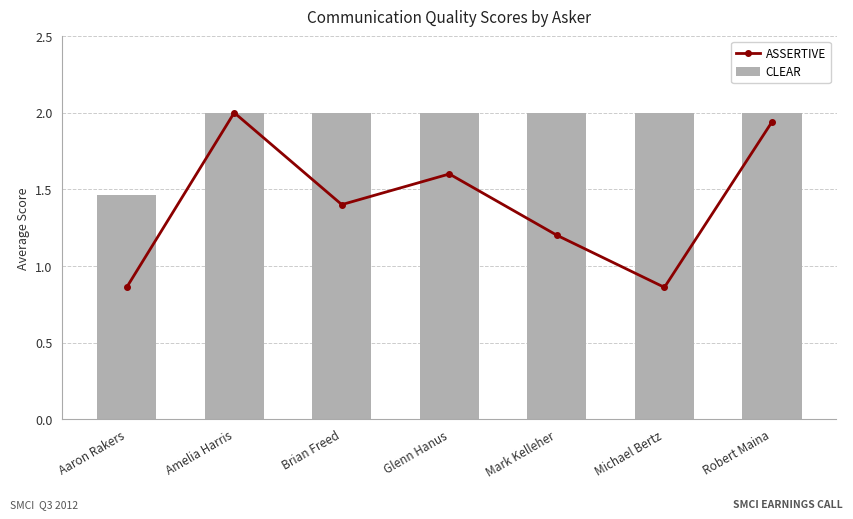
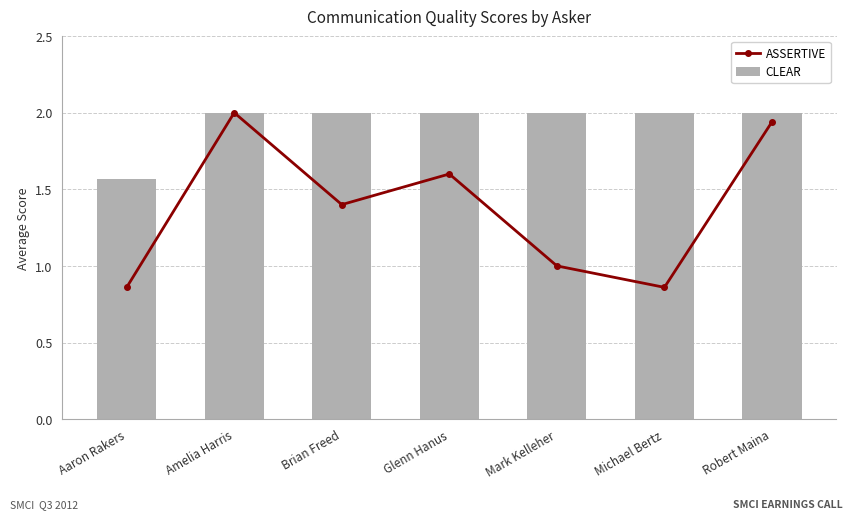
CLEAR, Aaron Rakers: 1.46 -> 1.57
ASSERTIVE, Mark Kelleher: 1.2 -> 1.0
